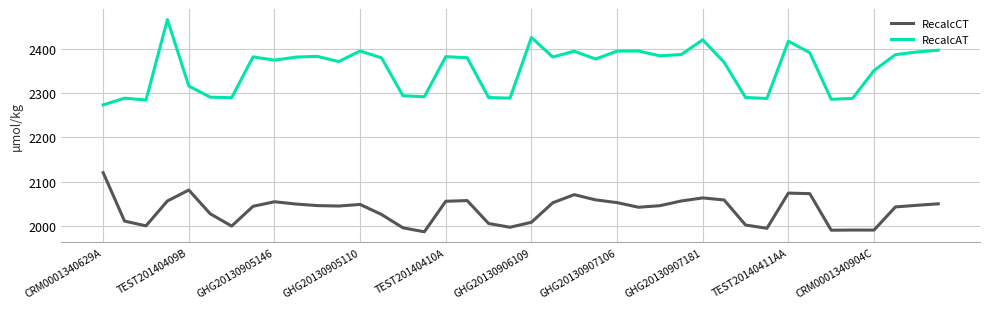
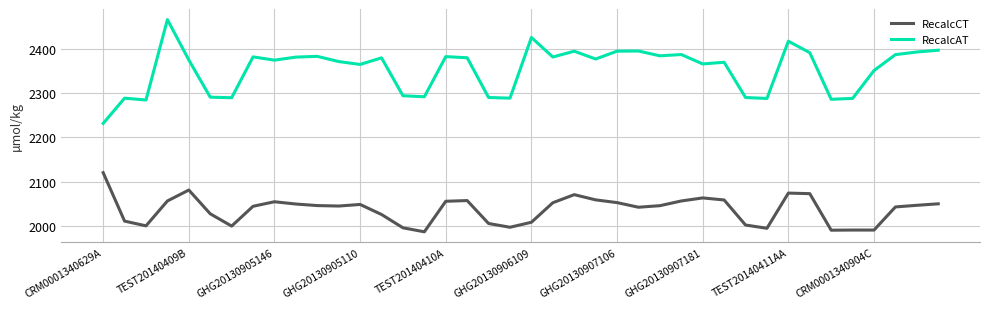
RecalcAT, CRM0001340629A: 2270 -> 2230
RecalcAT, TEST20140409B: 2320 -> 2370
RecalcAT, GHG20130905110: 2390 -> 2360
RecalcAT, GHG20130907181: 2420 -> 2370
